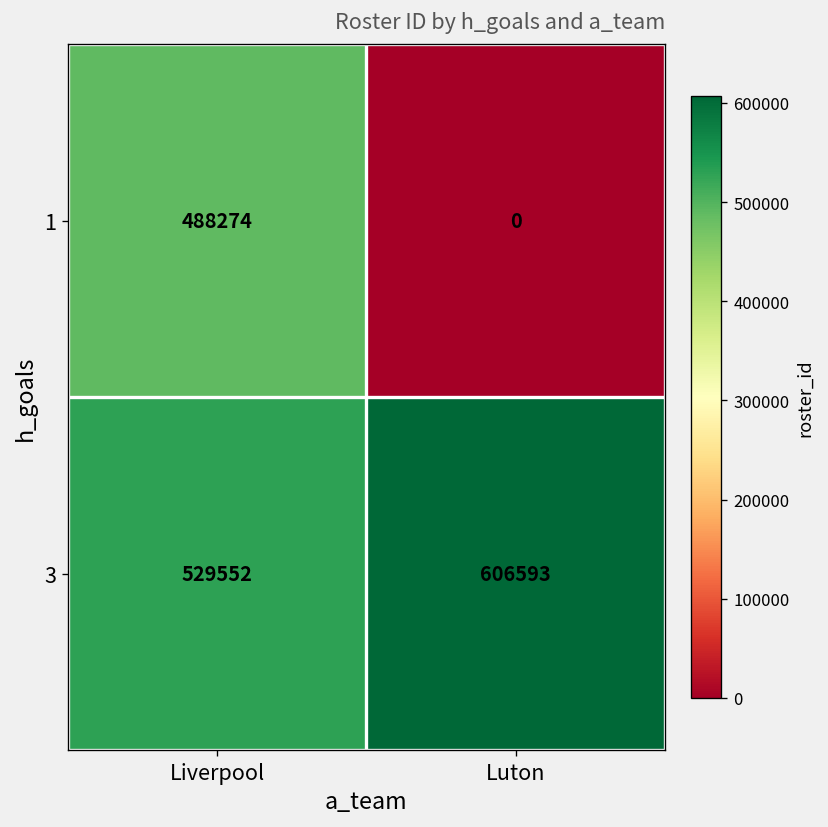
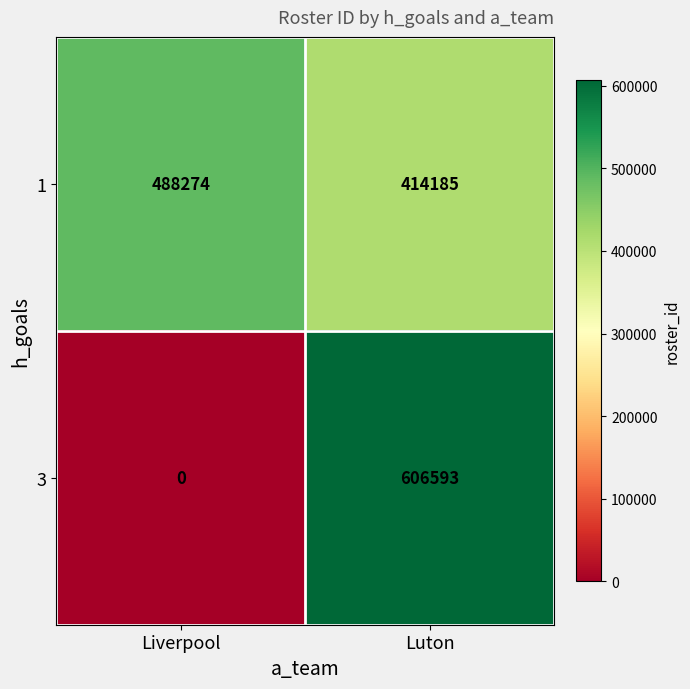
1, Luton: 0 -> 414185
3, Liverpool: 529552 -> 0
